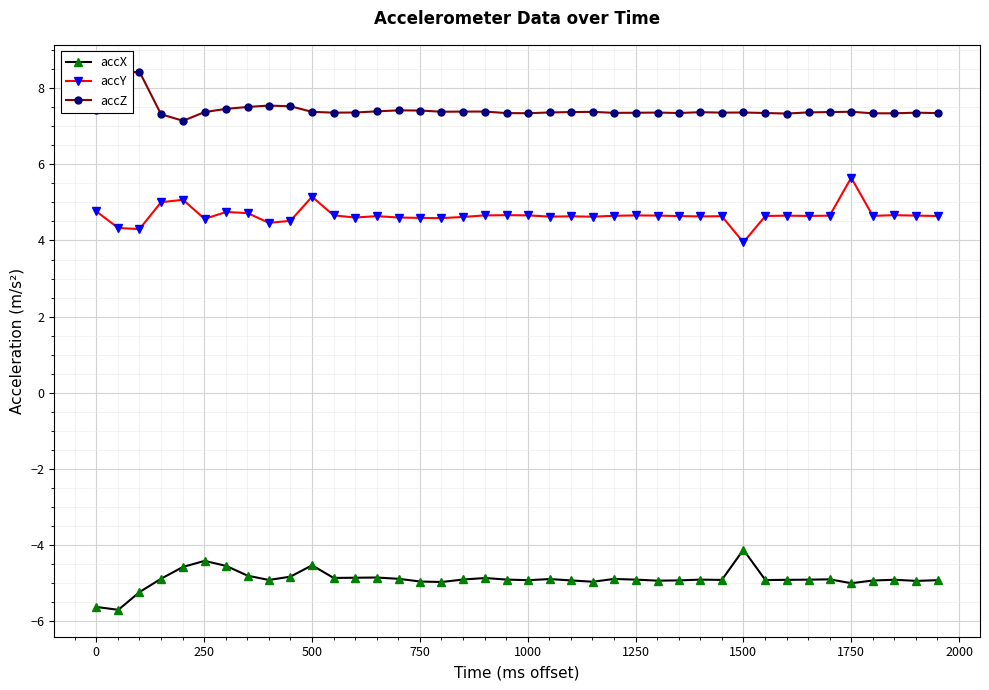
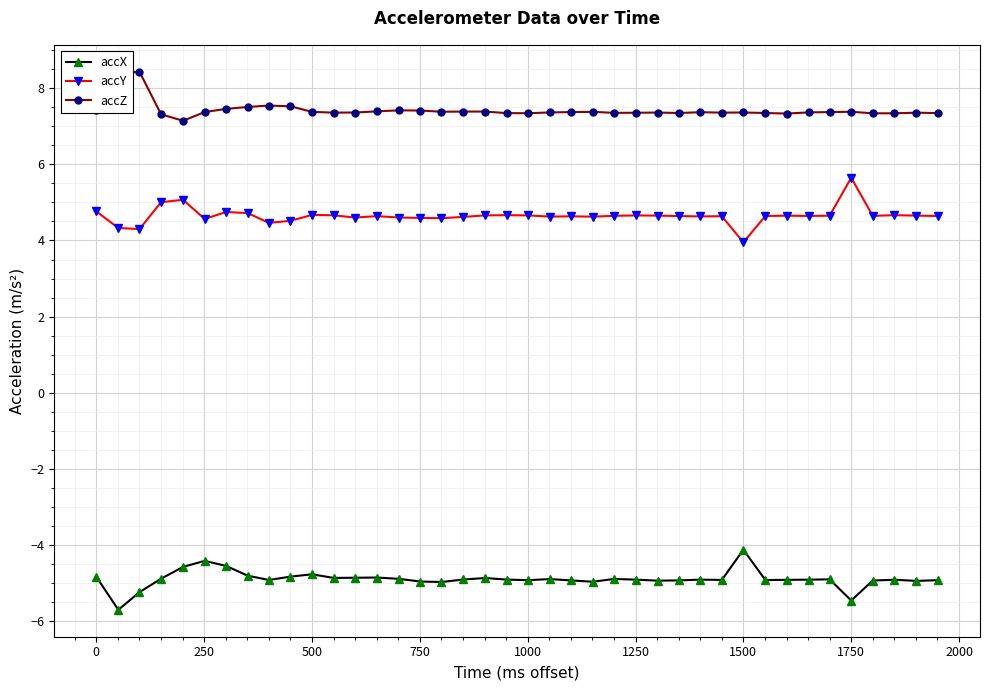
accX, 0: -5.6 -> -4.8
accX, 500: -4.5 -> -4.8
accY, 500: 5.1 -> 4.7
accX, 1750: -5.0 -> -5.5
